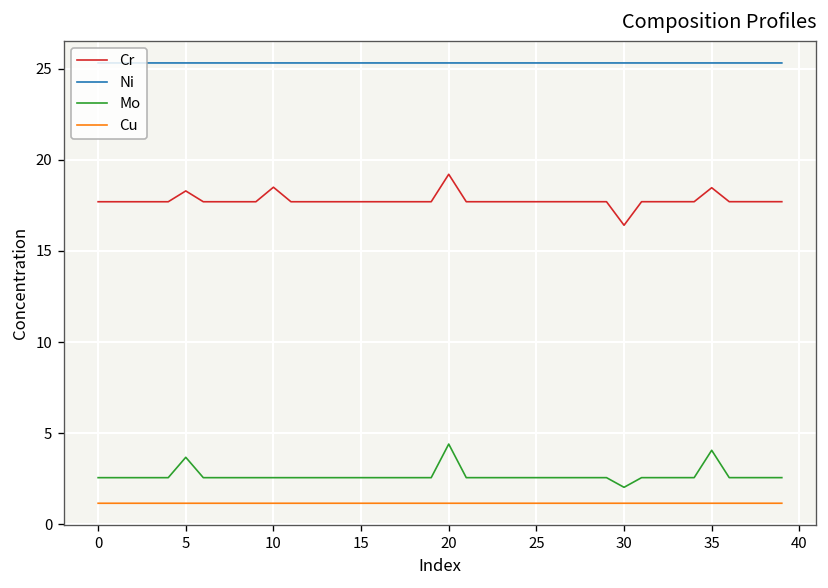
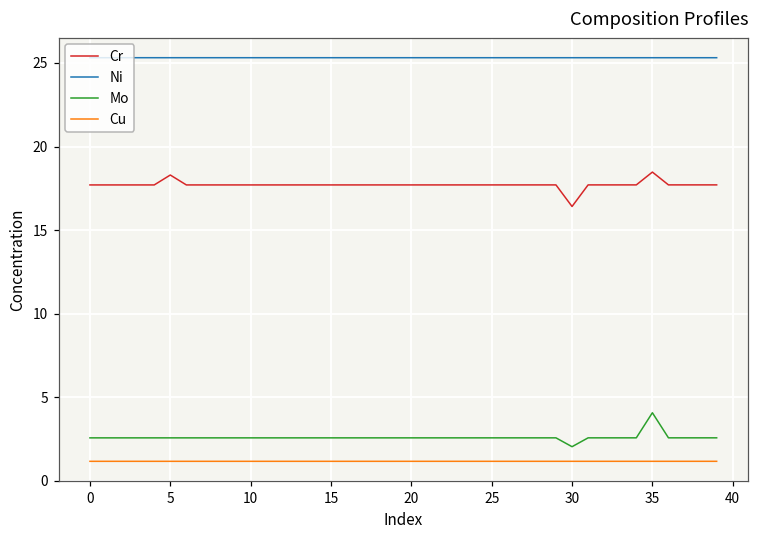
Mo, 5: 3.7 -> 2.6
Cr, 10: 18.5 -> 17.7
Cr, 20: 19.2 -> 17.7
Mo, 20: 4.4 -> 2.6
